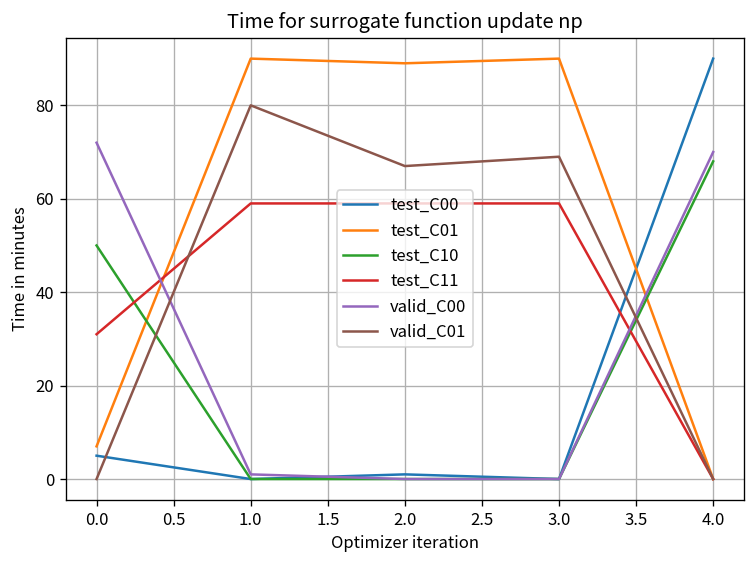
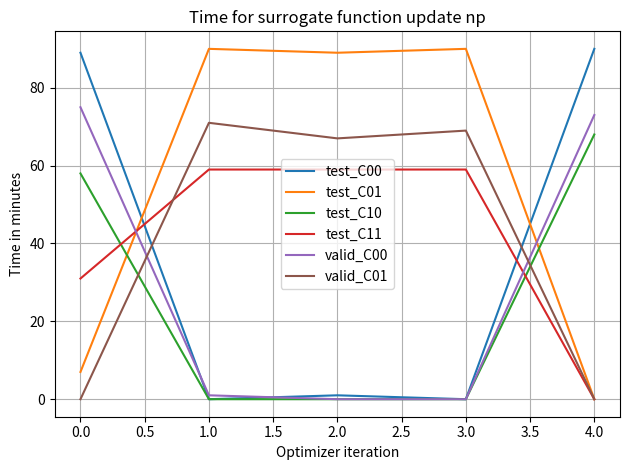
test_C00, 0.0: 5 -> 89
test_C10, 0.0: 50 -> 58
valid_C00, 0.0: 72 -> 75
valid_C01, 1.0: 80 -> 71
valid_C00, 4.0: 70 -> 73
